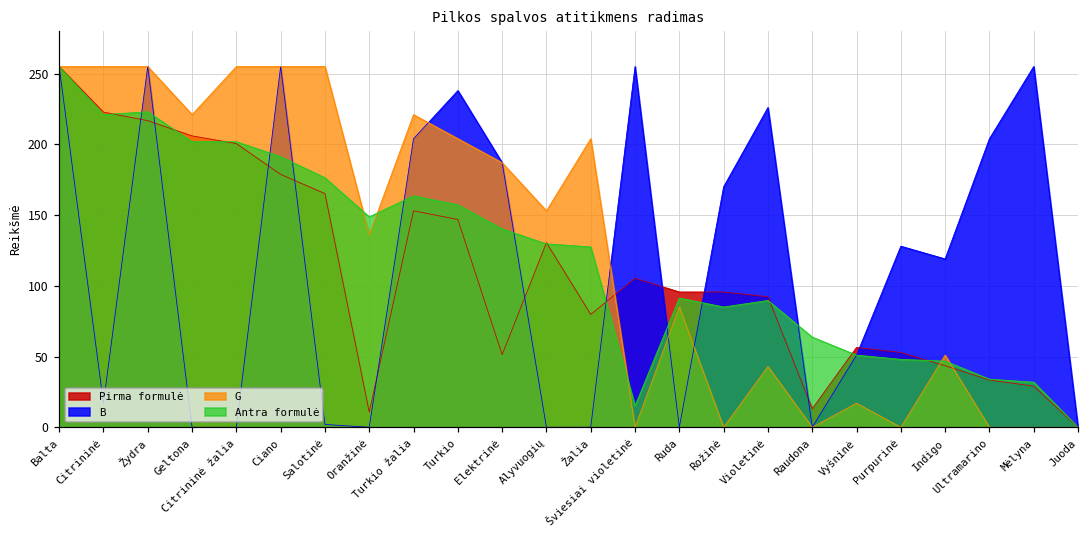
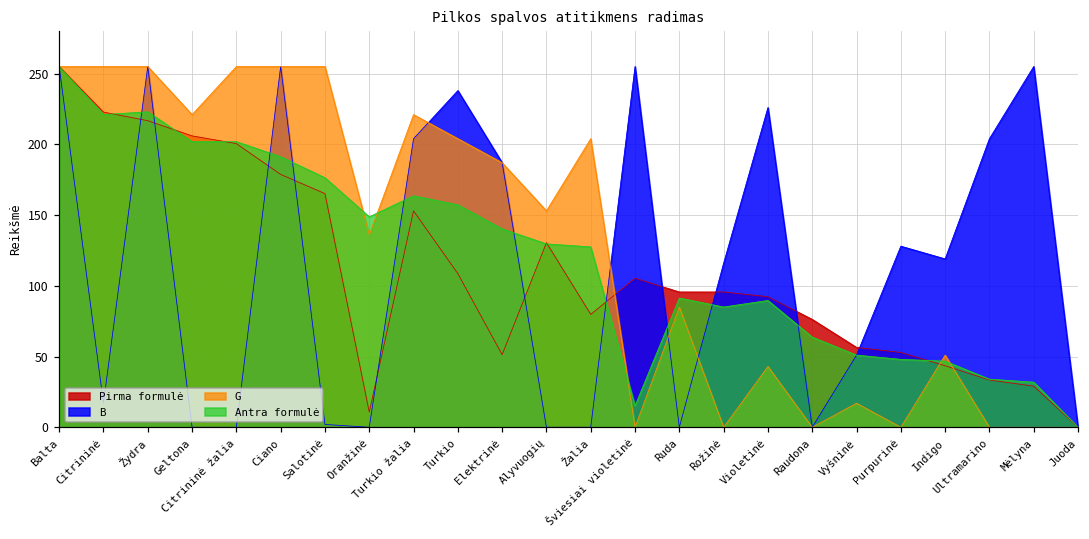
Pirma formulė, Turkio: 147 -> 109
B, Rožinė: 170 -> 116
Pirma formulė, Raudona: 13 -> 76
